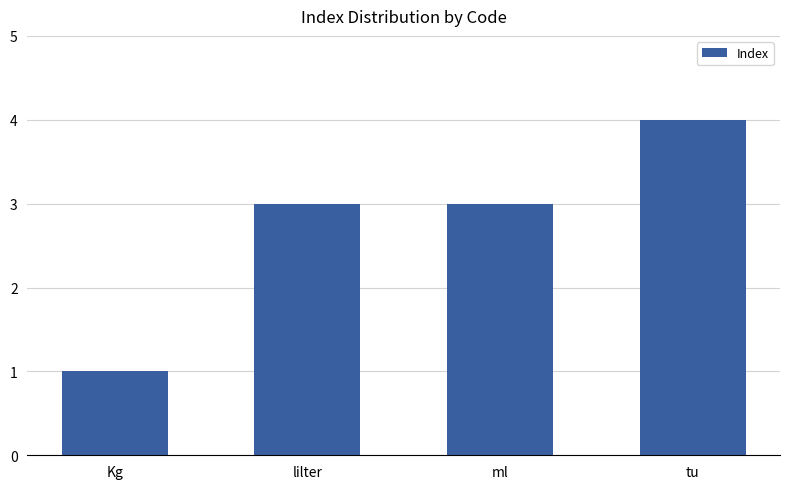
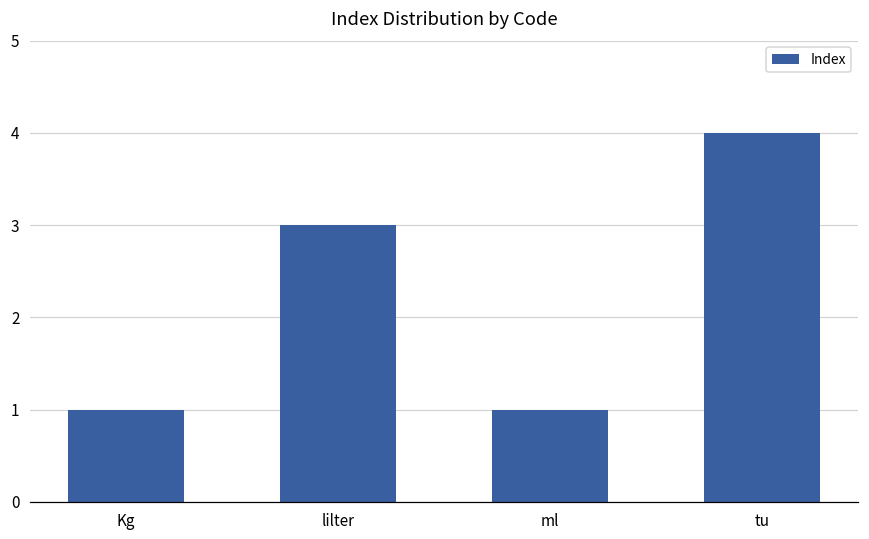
ml: 3 -> 1
